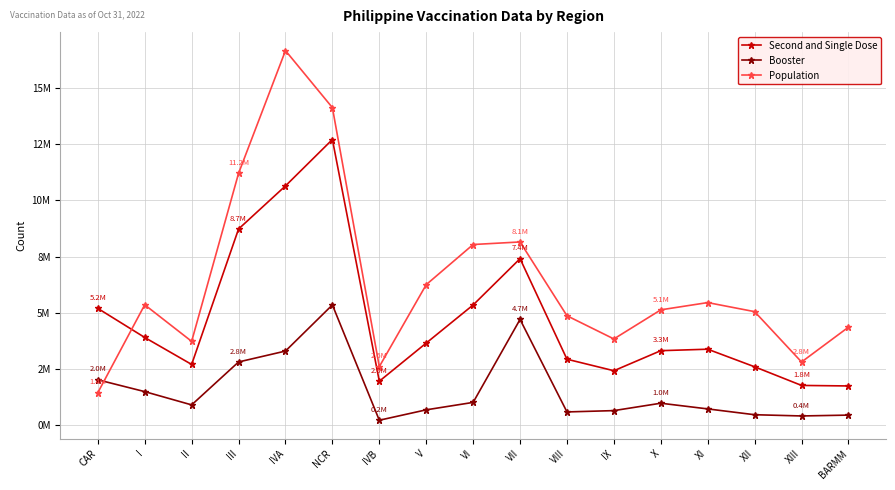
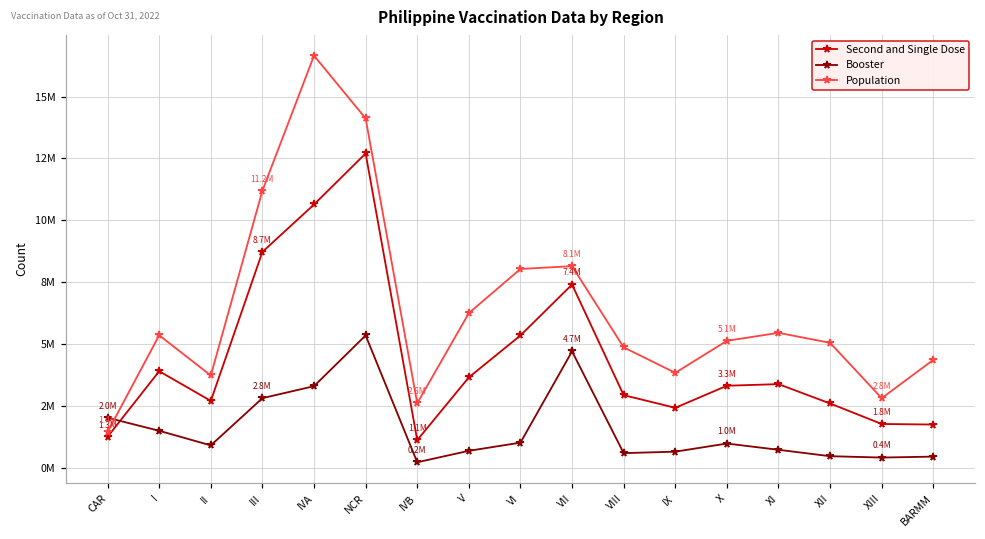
Second and Single Dose, CAR: 5.2M -> 1.3M
Second and Single Dose, IVB: 2.0M -> 1.1M
